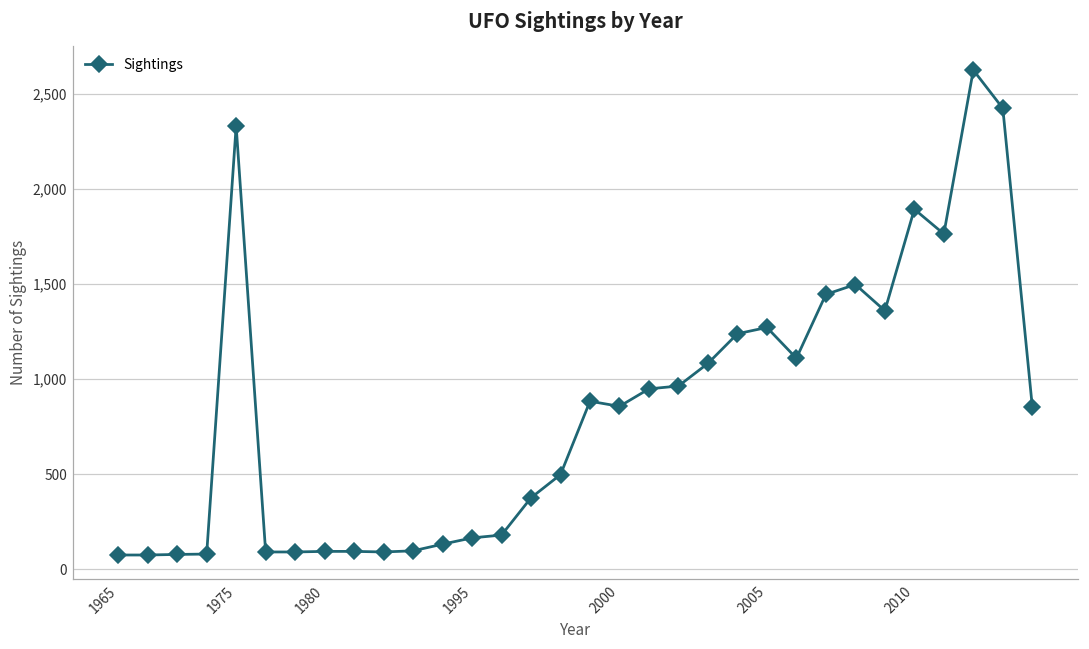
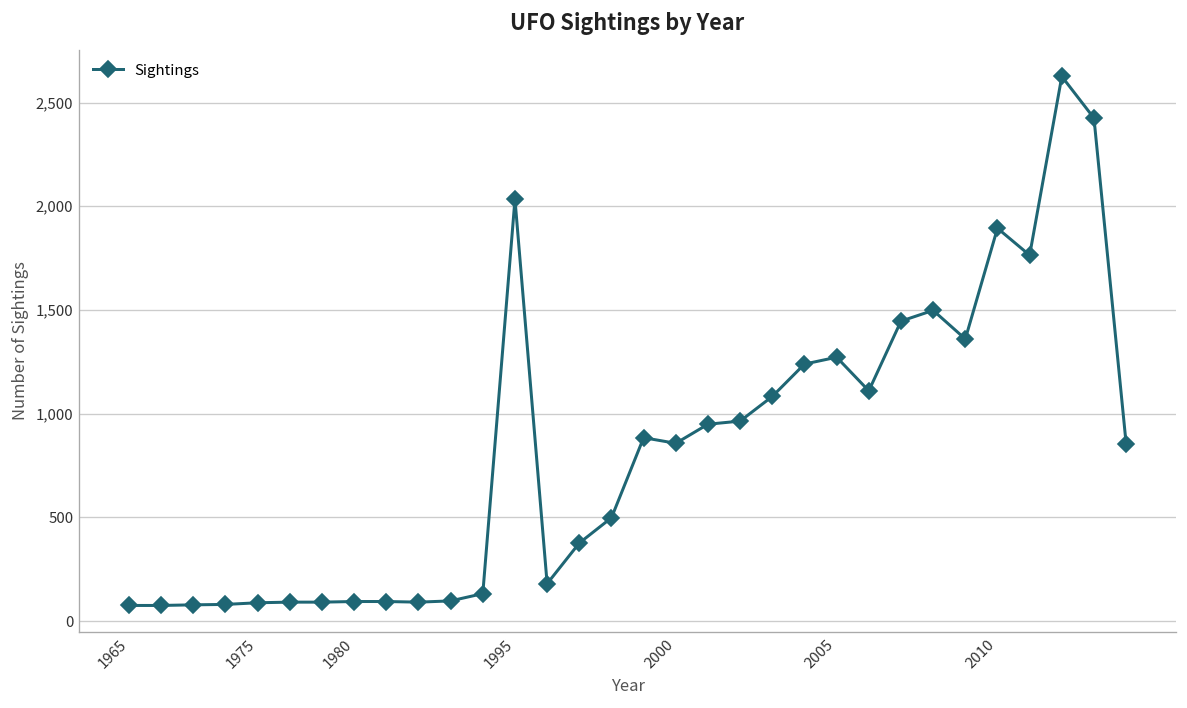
1975: 2,330 -> 90
1995: 170 -> 2,030
